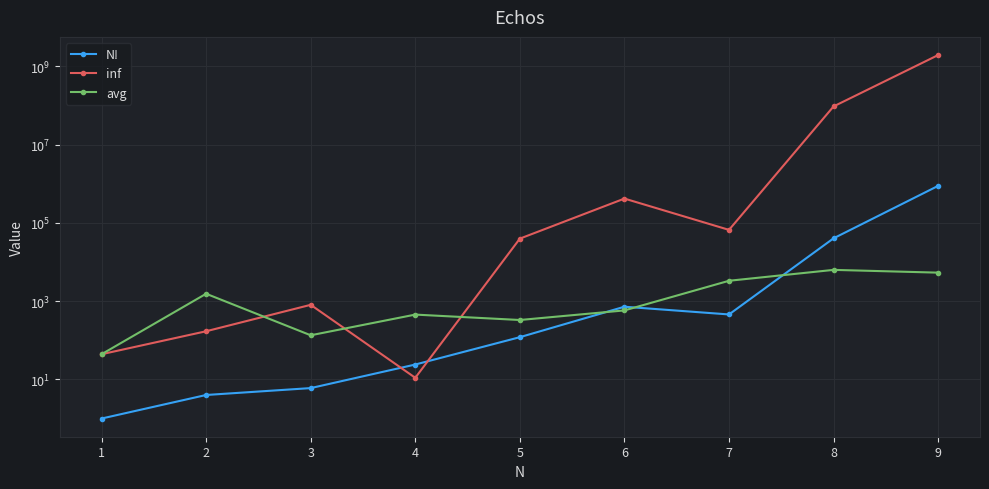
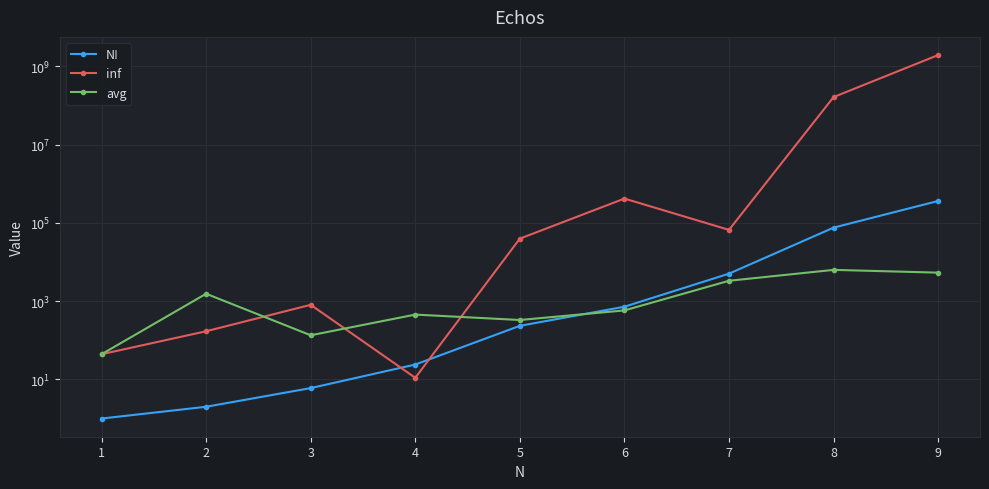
N!, 2: 4 -> 2
N!, 5: 120 -> 200
N!, 7: 500 -> 5000
N!, 8: 40000 -> 80000
inf, 8: 90000000 -> 160000000
N!, 9: 900000 -> 400000
